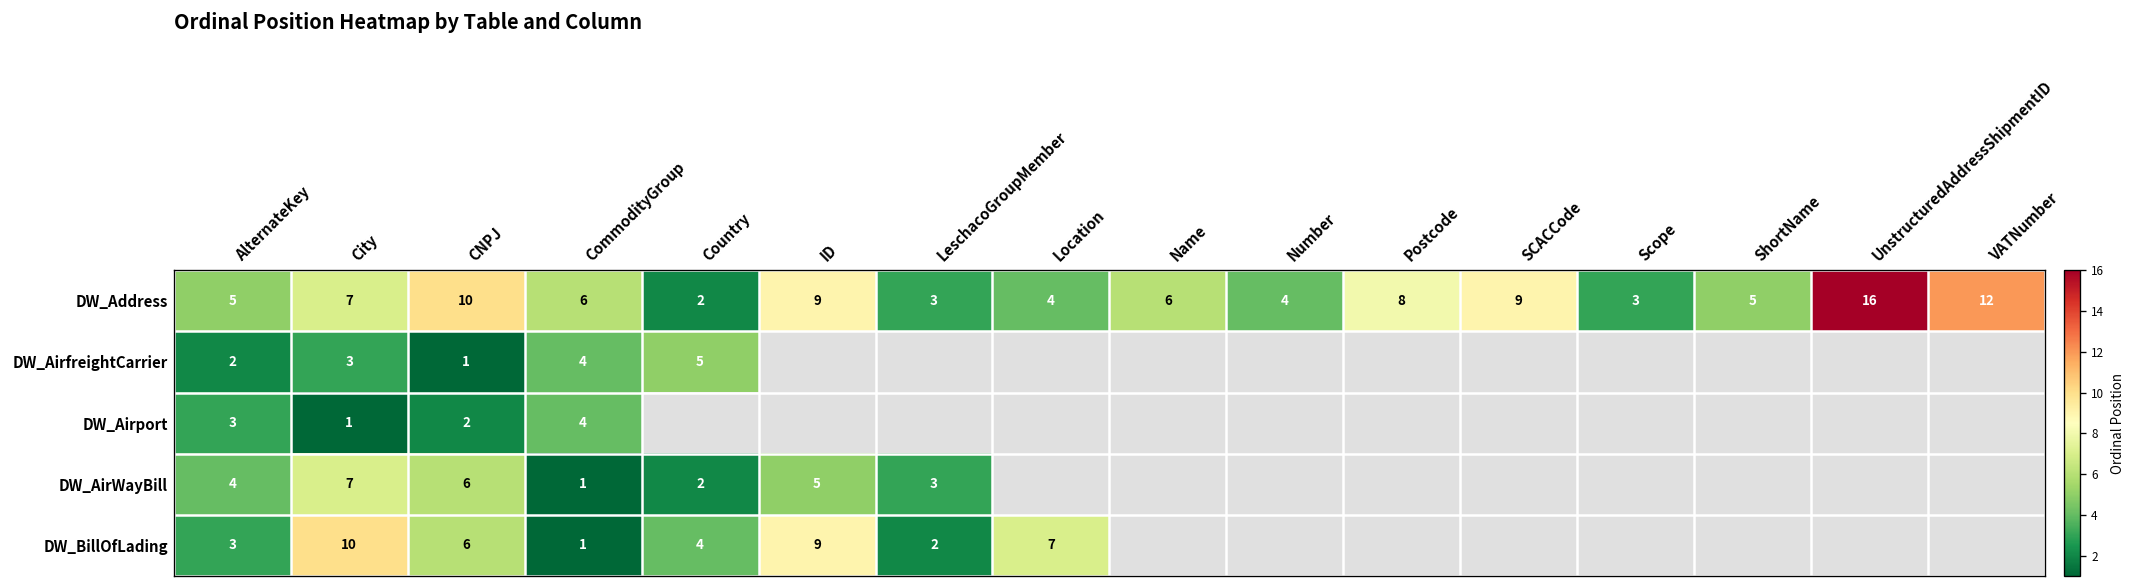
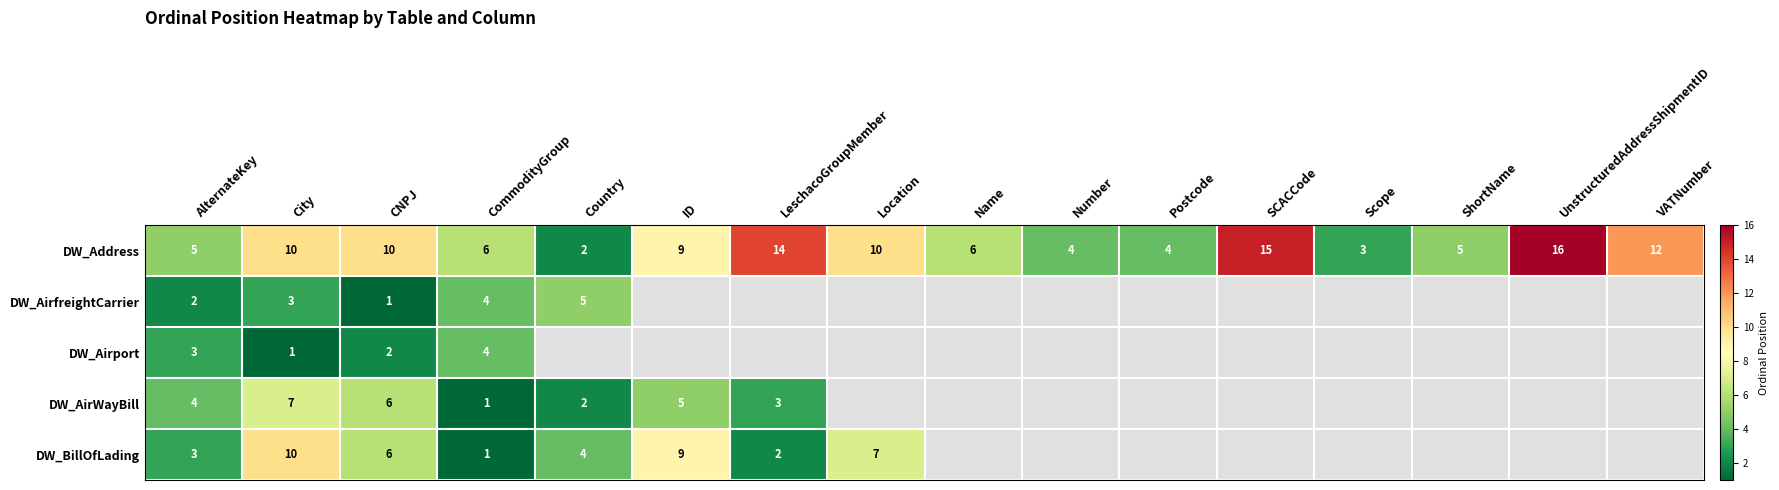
DW_Address, City: 7 -> 10
DW_Address, LeschacoGroupMember: 3 -> 14
DW_Address, Location: 4 -> 10
DW_Address, Postcode: 8 -> 4
DW_Address, SCACCode: 9 -> 15
